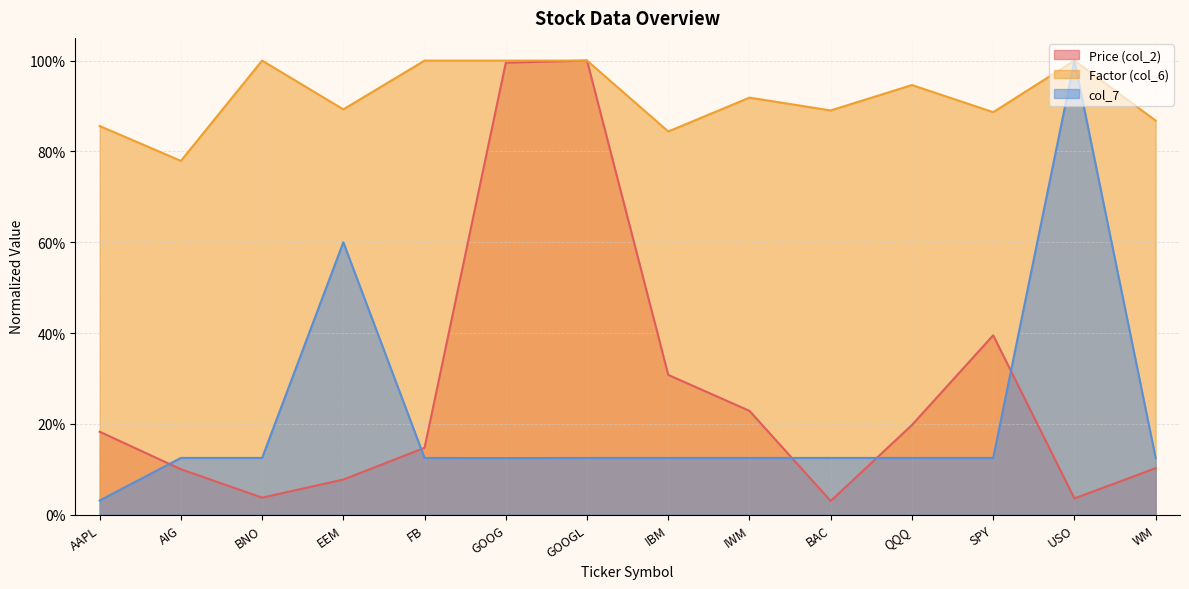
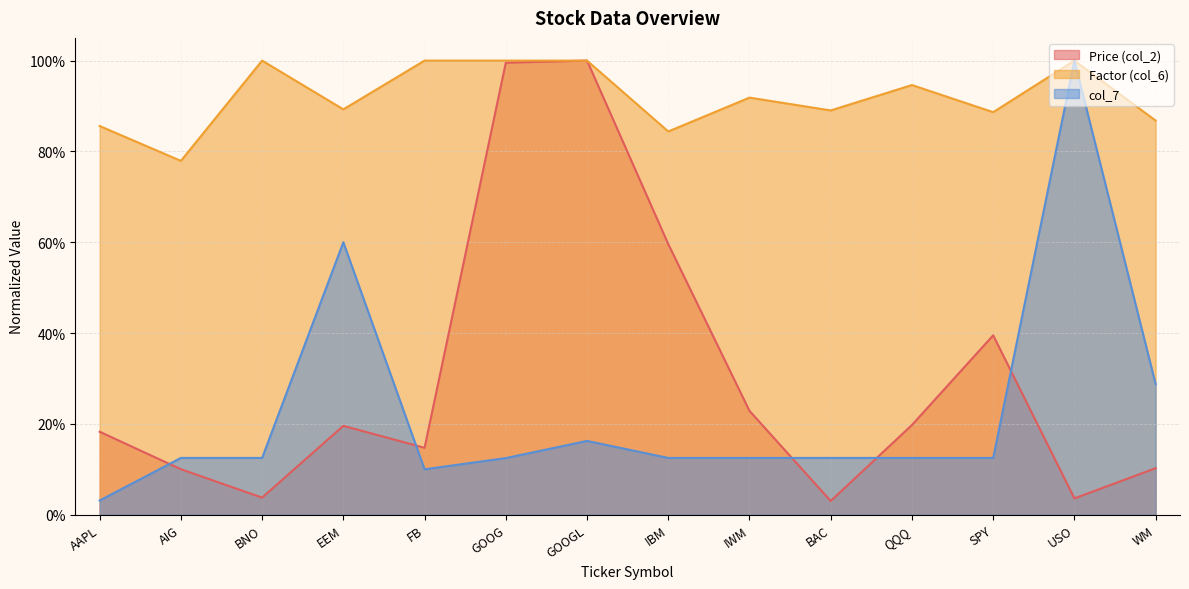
Price (col_2), EEM: 8% -> 20%
col_7, FB: 13% -> 10%
col_7, GOOGL: 13% -> 16%
Price (col_2), IBM: 31% -> 60%
col_7, WM: 13% -> 29%
